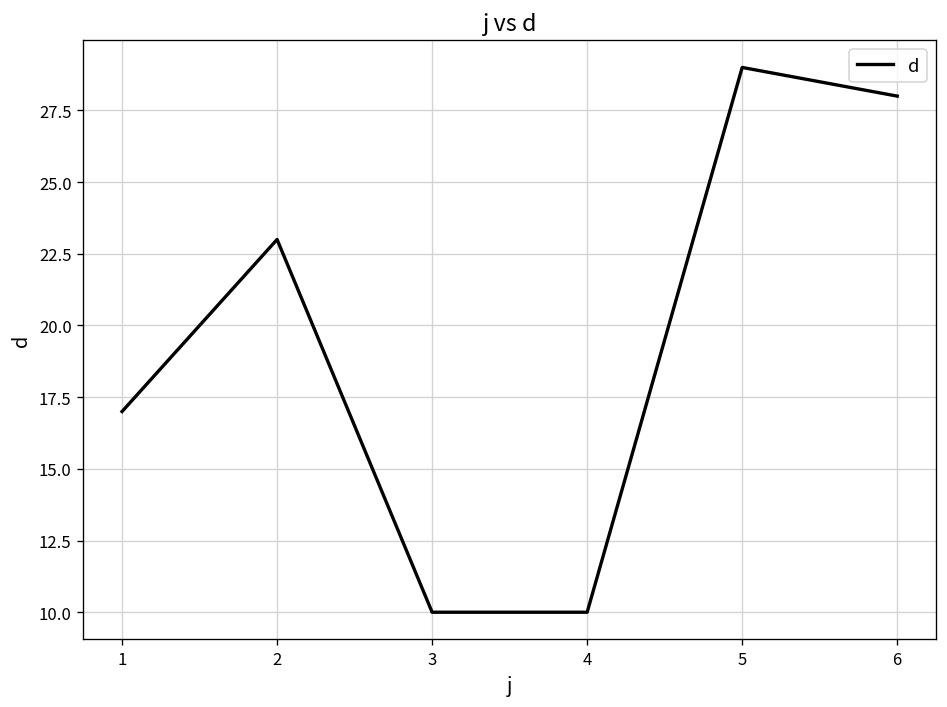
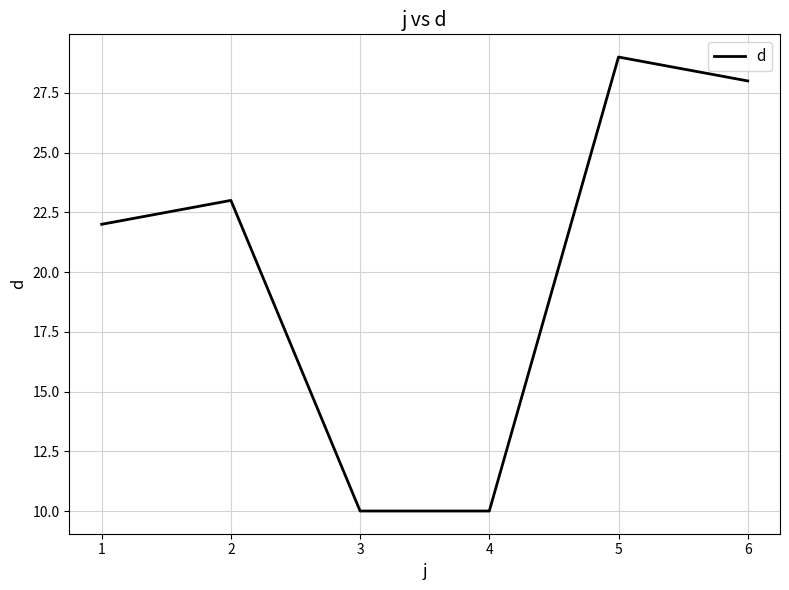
1: 17 -> 22
